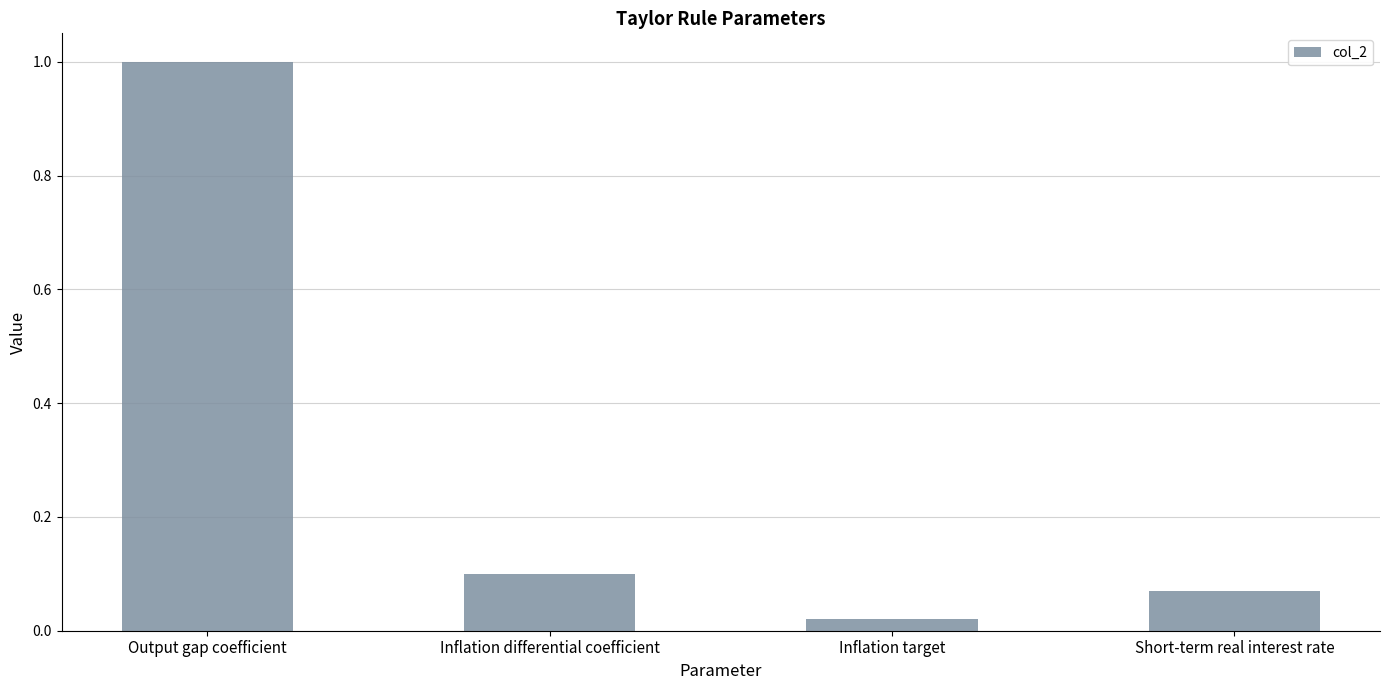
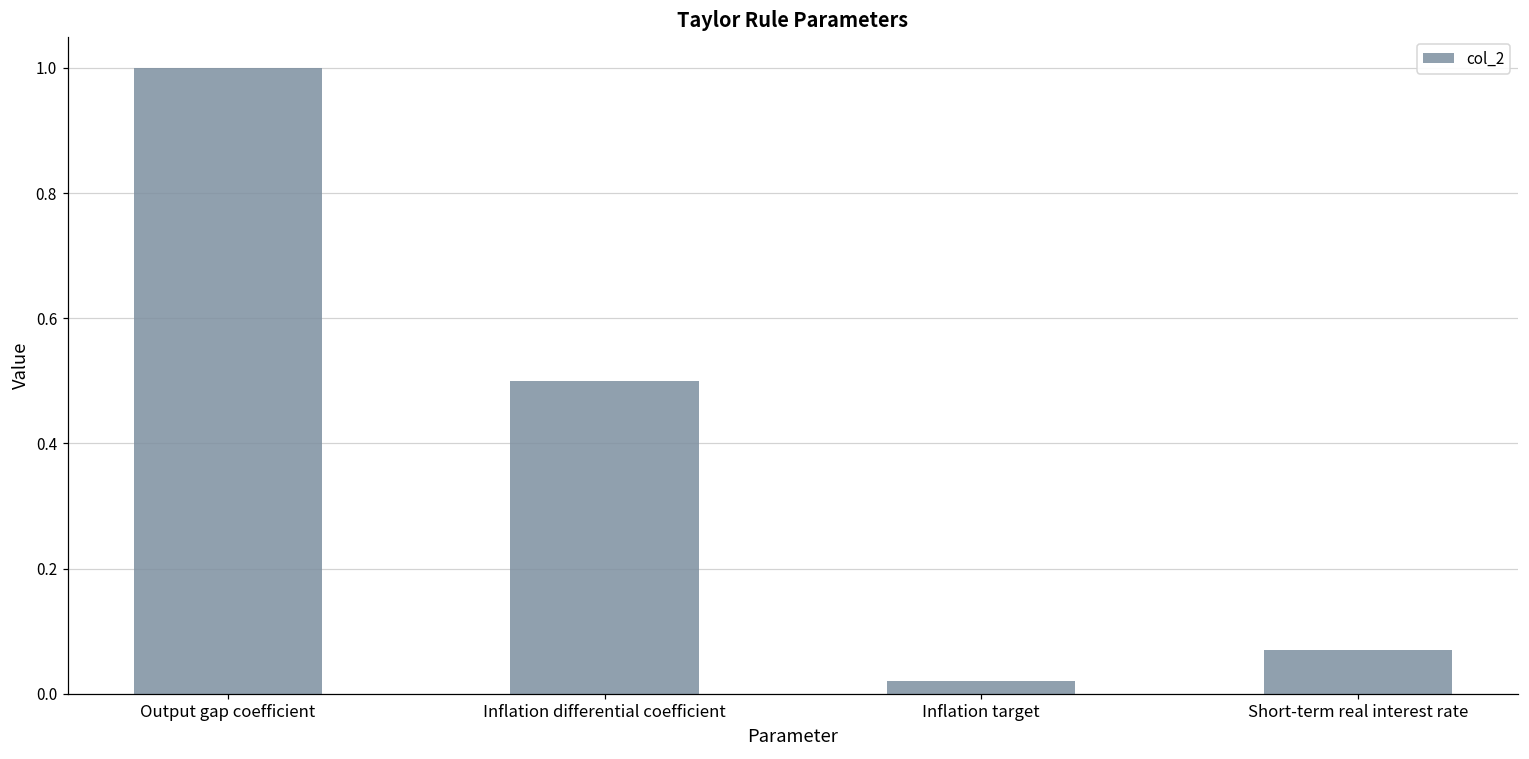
Inflation differential coefficient: 0.1 -> 0.5
